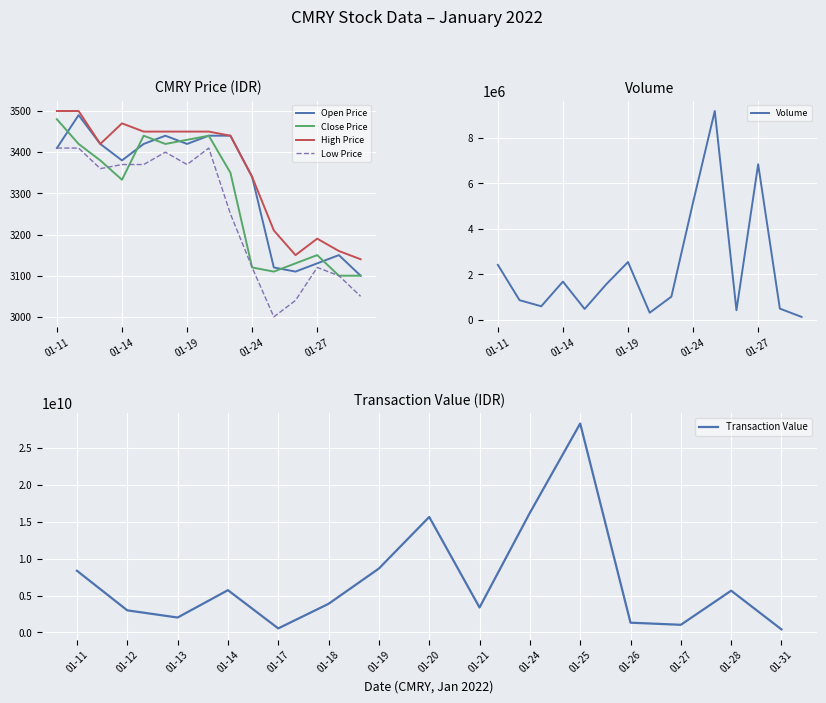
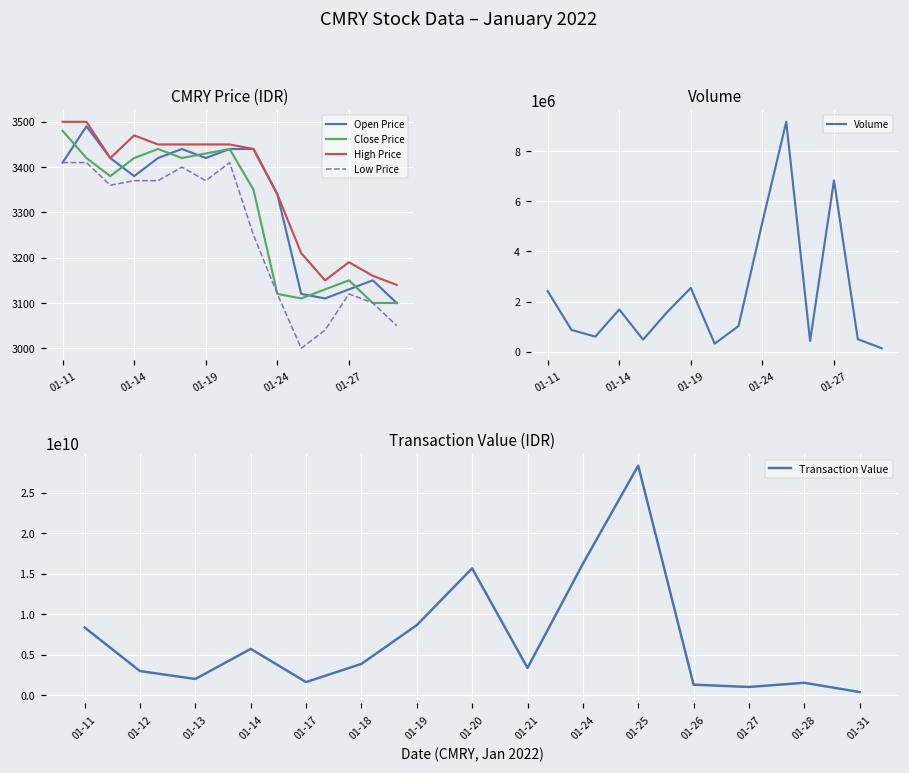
CMRY Price (IDR), Close Price, 01-14: 3330 -> 3420
Transaction Value (IDR), 01-17: 1000000000 -> 2000000000
Transaction Value (IDR), 01-28: 6000000000 -> 2000000000
